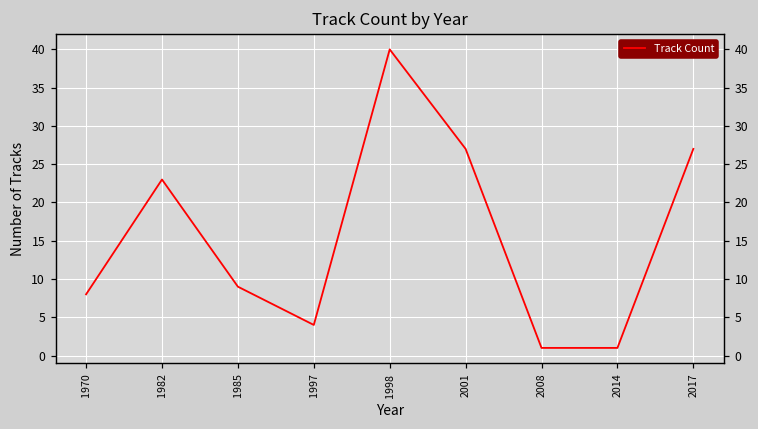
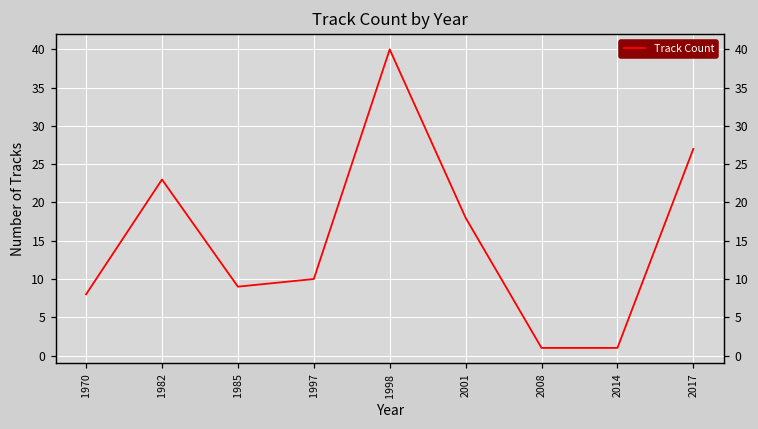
1997: 4 -> 10
2001: 27 -> 18
